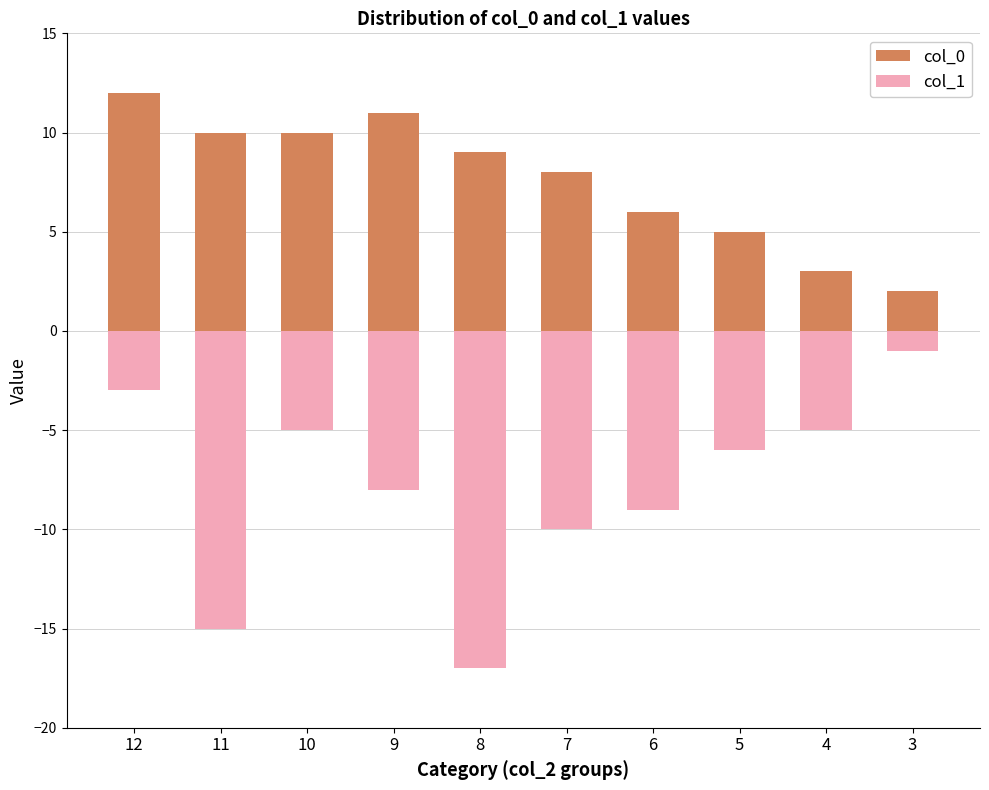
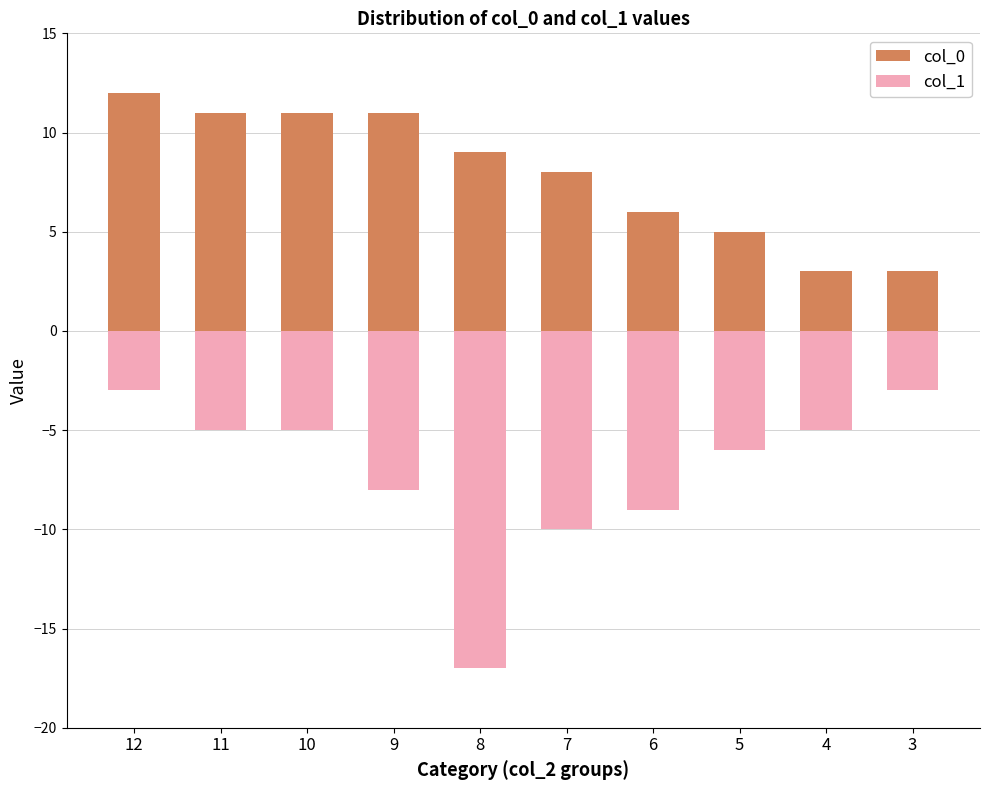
col_0, 11: 10 -> 11
col_1, 11: -15 -> -5
col_0, 10: 10 -> 11
col_0, 3: 2 -> 3
col_1, 3: -1 -> -3
